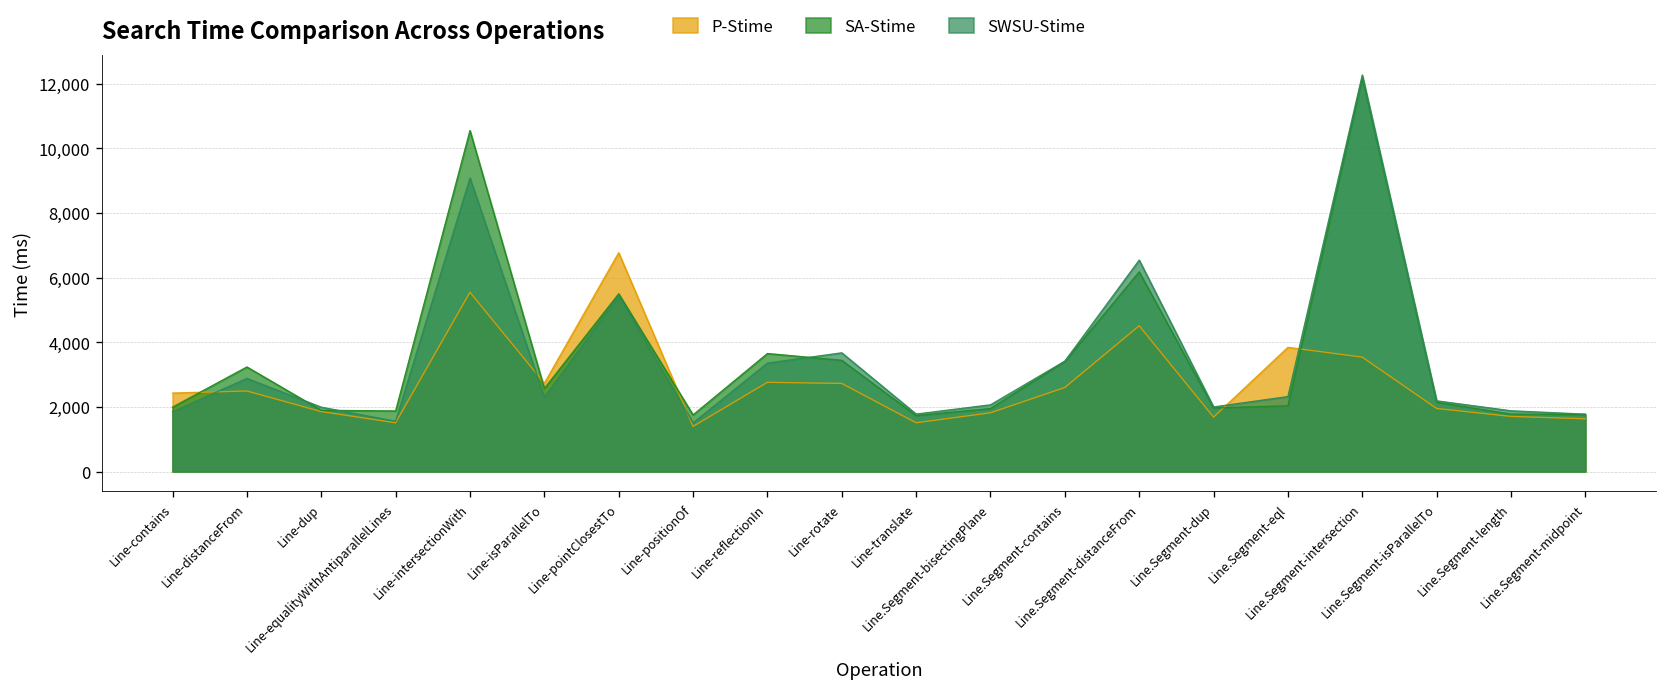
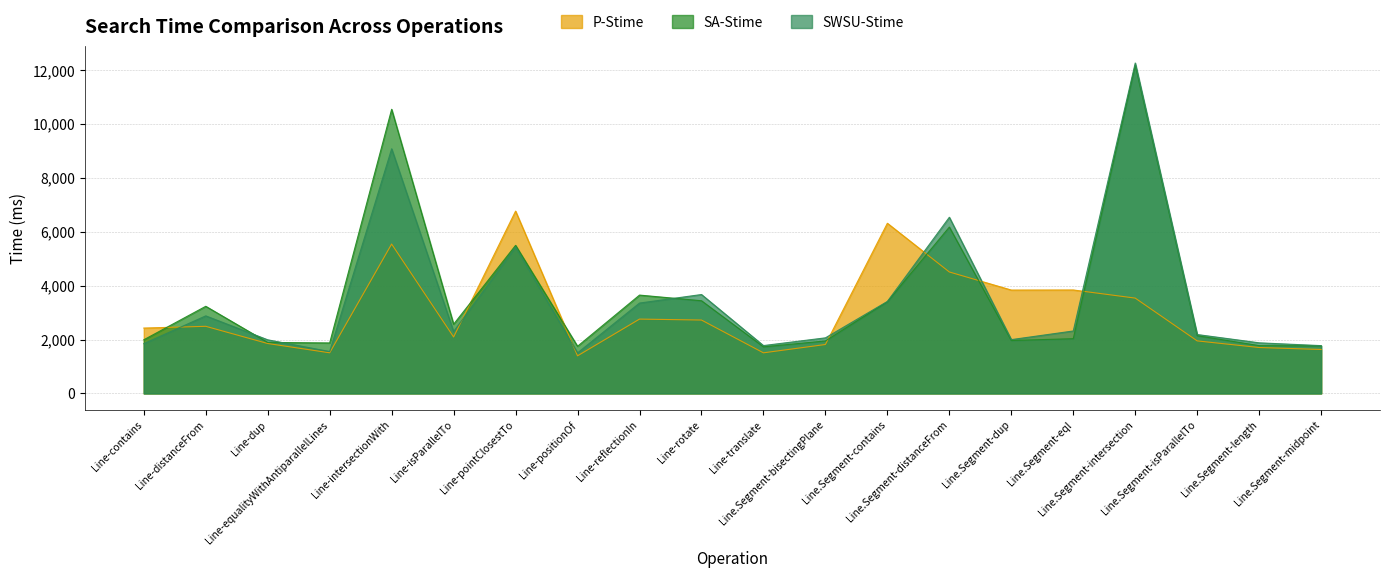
P-Stime, Line-isParallelTo: 2,700 -> 2,100
P-Stime, Line.Segment-contains: 2,600 -> 6,300
P-Stime, Line.Segment-dup: 1,700 -> 3,800
